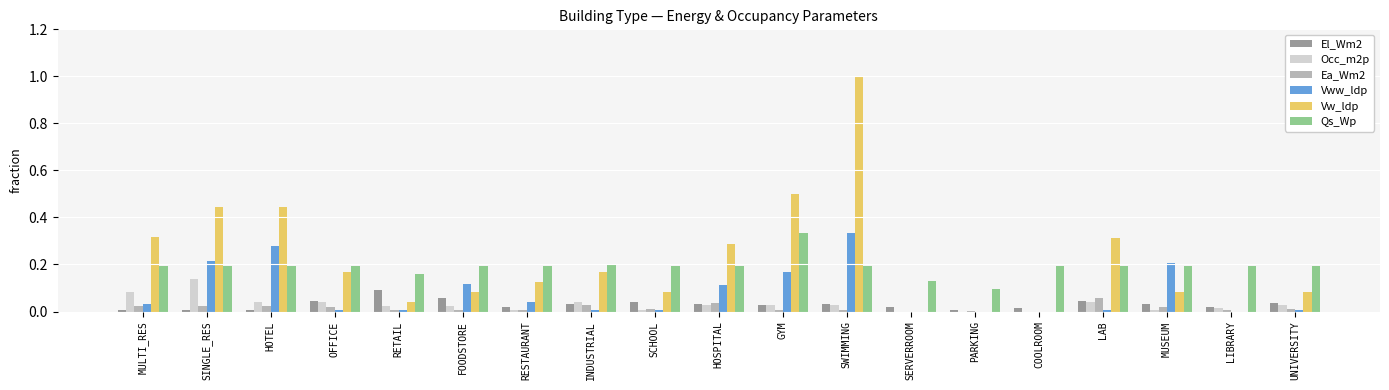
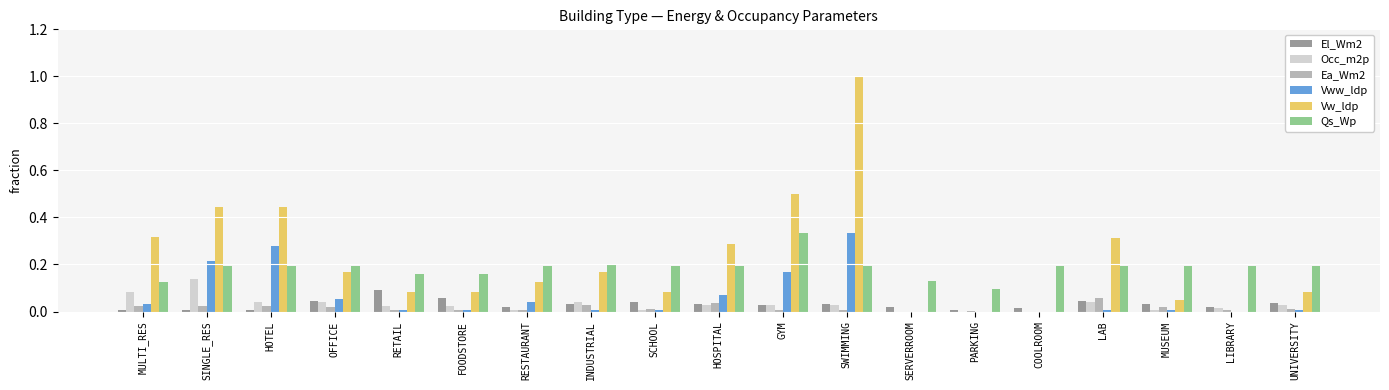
Qs_Wp, MULTI_RES: 0.19 -> 0.13
Vww_ldp, OFFICE: 0.01 -> 0.05
Vw_ldp, RETAIL: 0.04 -> 0.08
Vww_ldp, FOODSTORE: 0.12 -> 0.01
Qs_Wp, FOODSTORE: 0.19 -> 0.16
Vww_ldp, HOSPITAL: 0.11 -> 0.07
Vww_ldp, MUSEUM: 0.21 -> 0.01
Vw_ldp, MUSEUM: 0.08 -> 0.05
